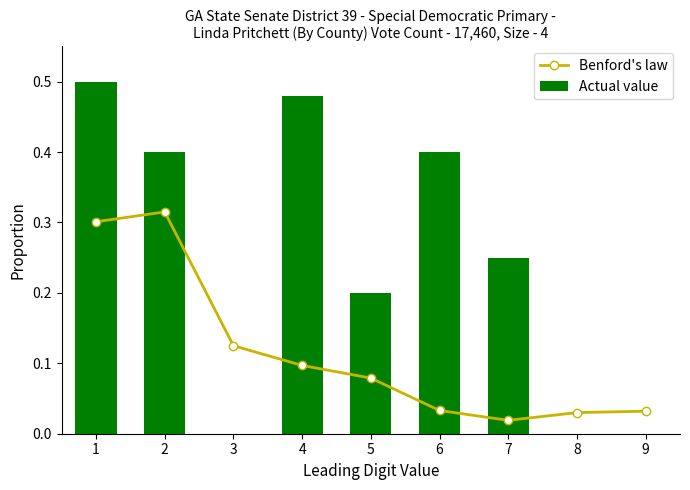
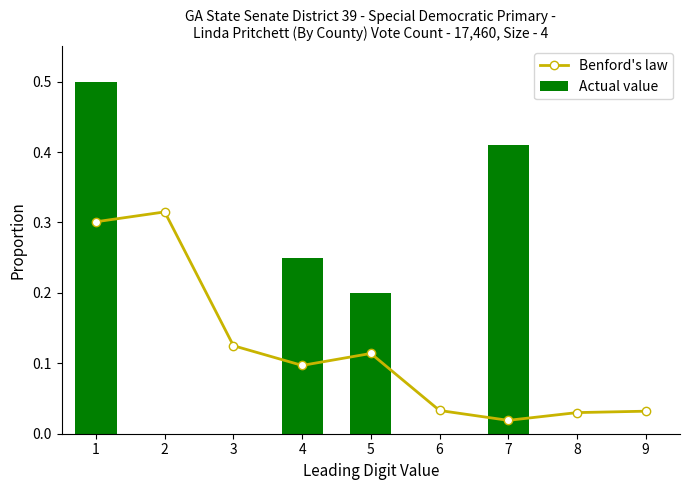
Actual value, 2: 0.4 -> 0.0
Actual value, 4: 0.48 -> 0.25
Benford's law, 5: 0.08 -> 0.11
Actual value, 6: 0.4 -> 0.0
Actual value, 7: 0.25 -> 0.41
